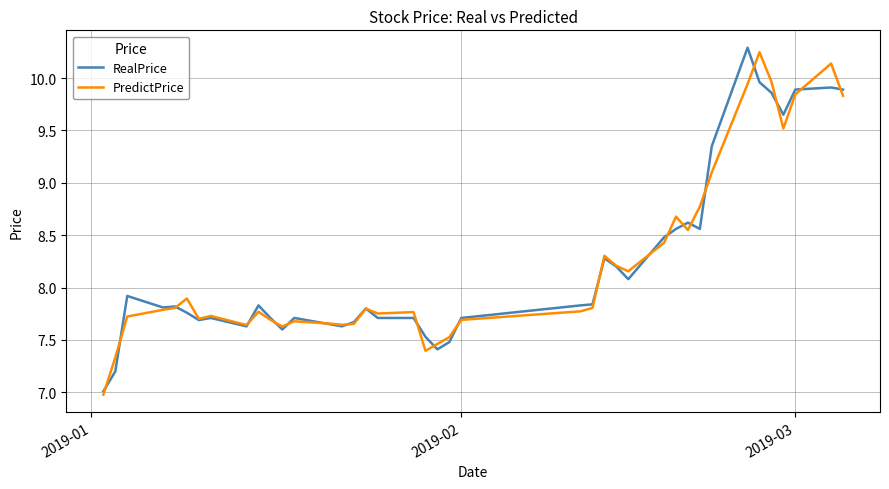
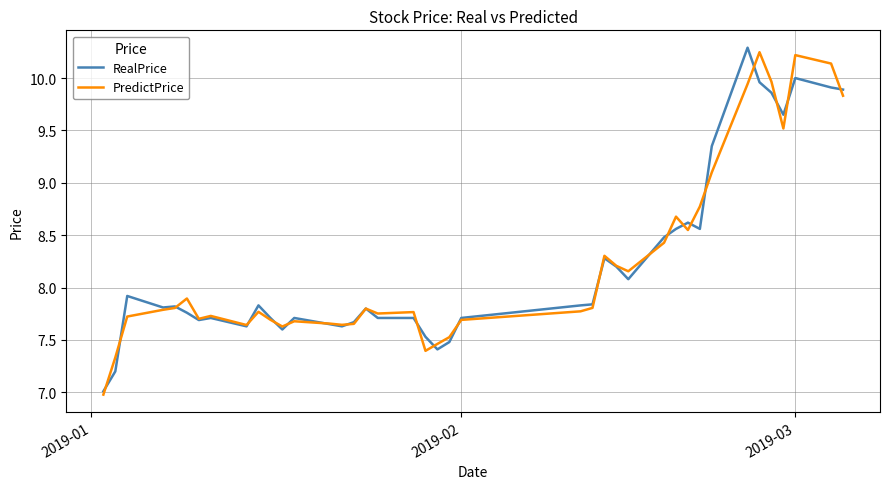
RealPrice, 2019-03: 9.89 -> 10.00
PredictPrice, 2019-03: 9.84 -> 10.22
